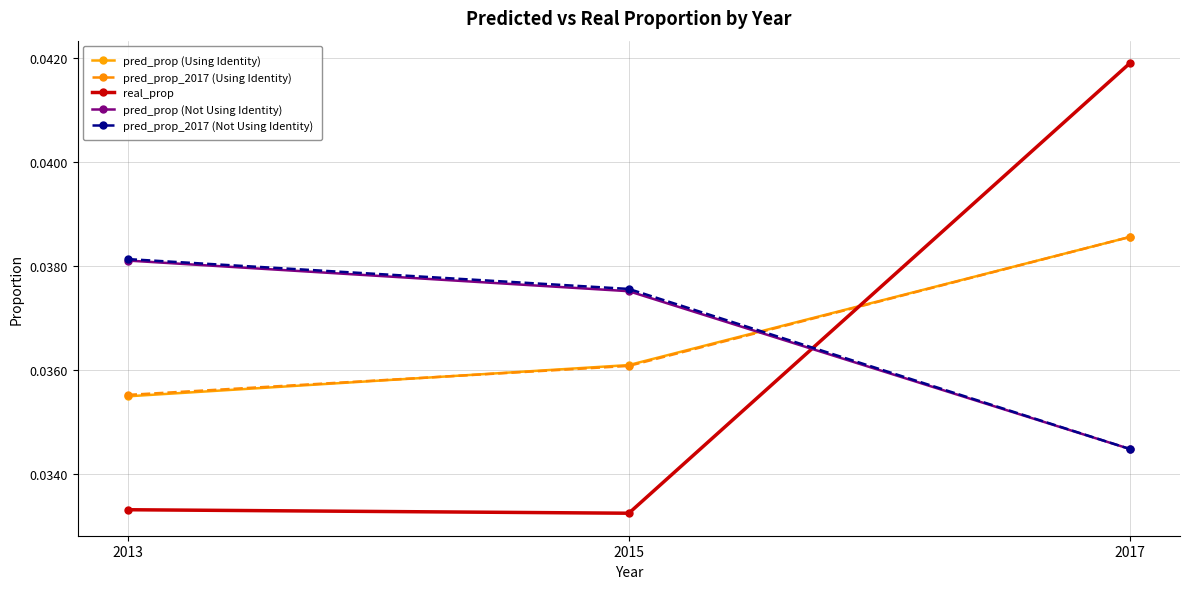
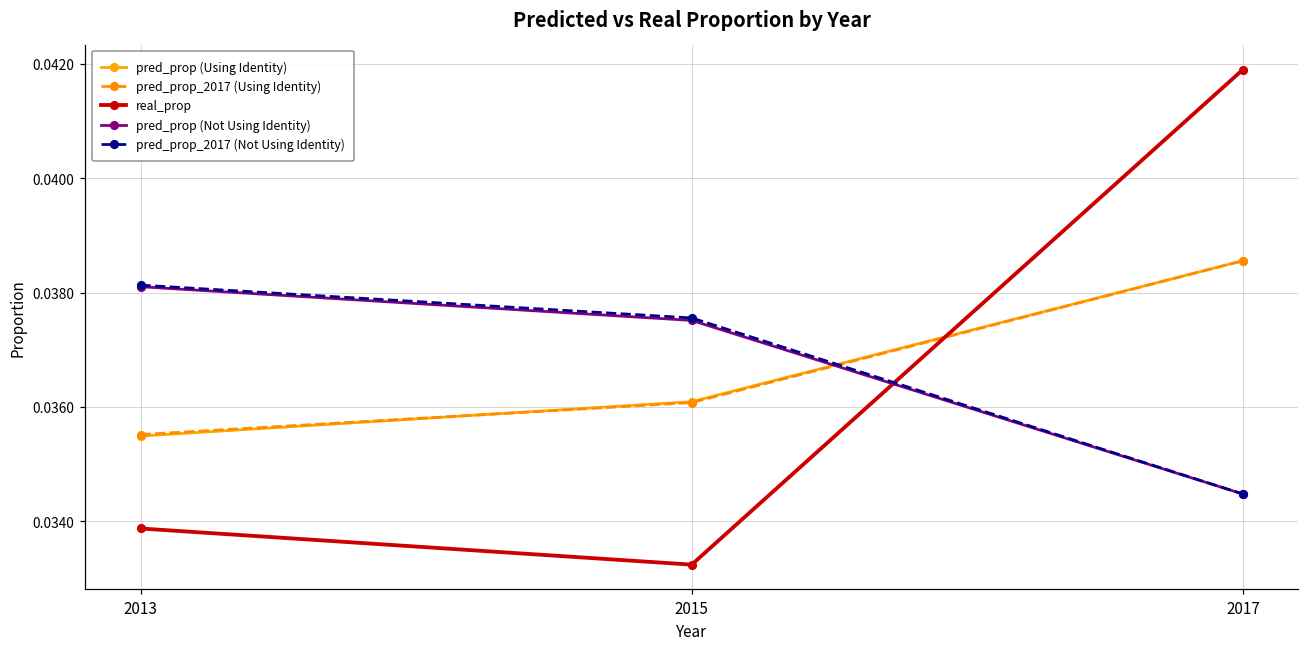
real_prop, 2013: 0.0333 -> 0.0339
